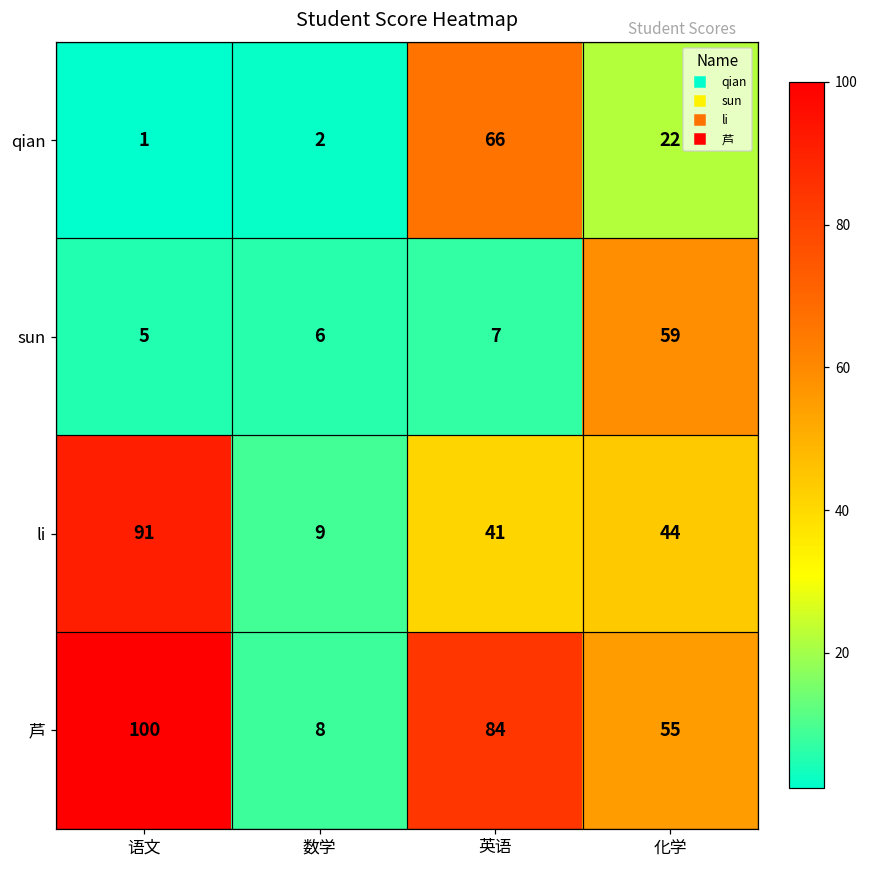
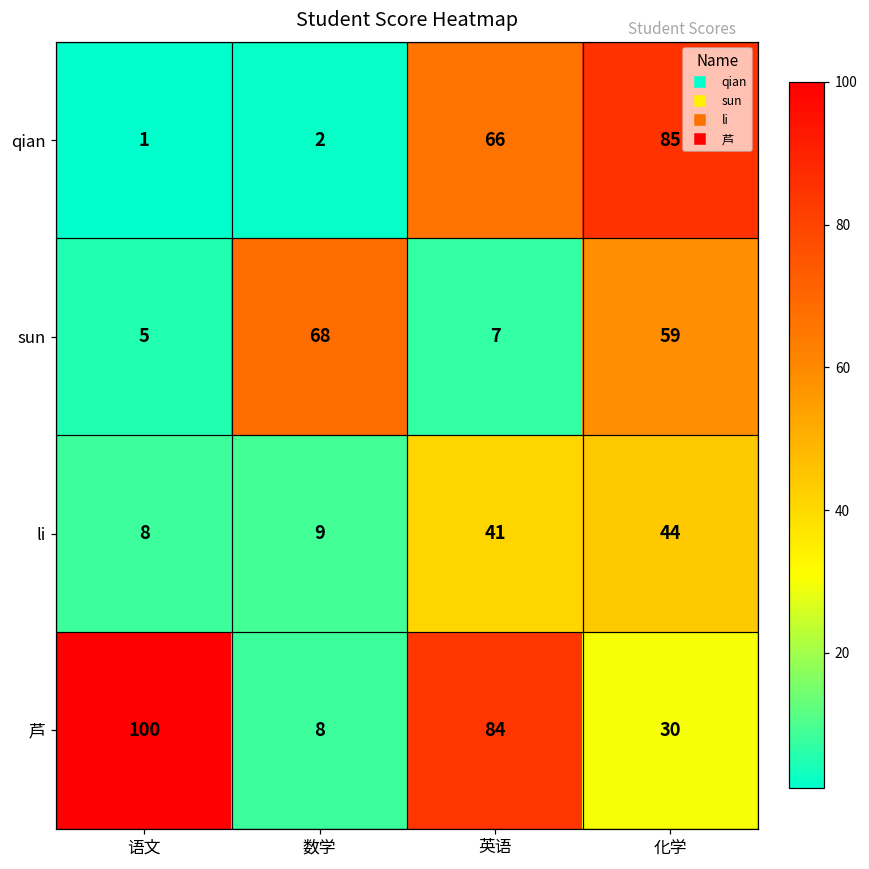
qian, 化学: 22 -> 85
sun, 数学: 6 -> 68
li, 语文: 91 -> 8
芦, 化学: 55 -> 30
